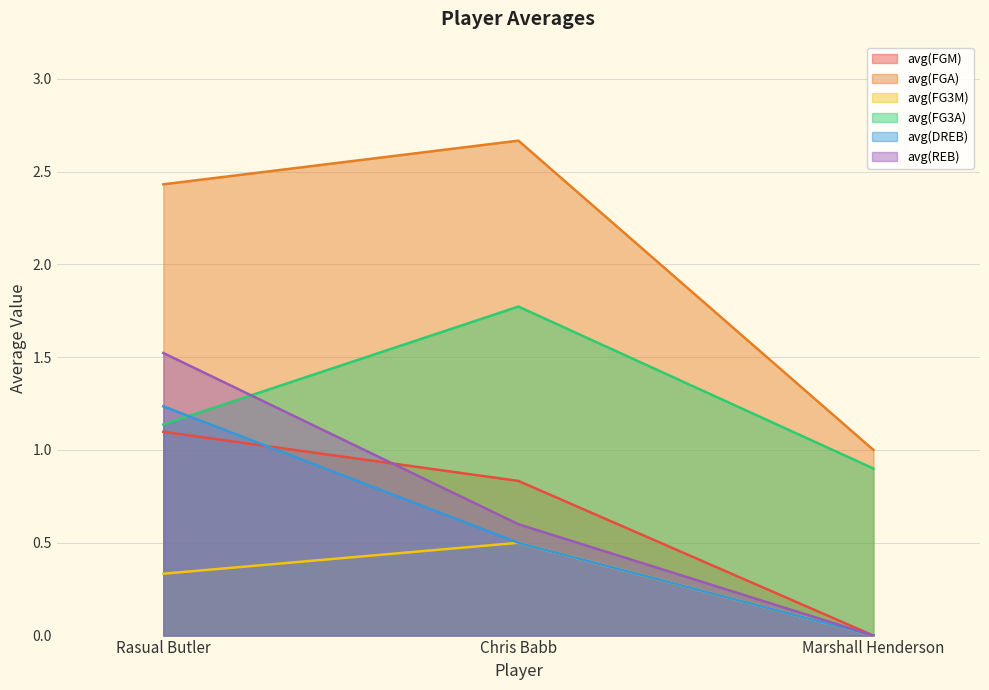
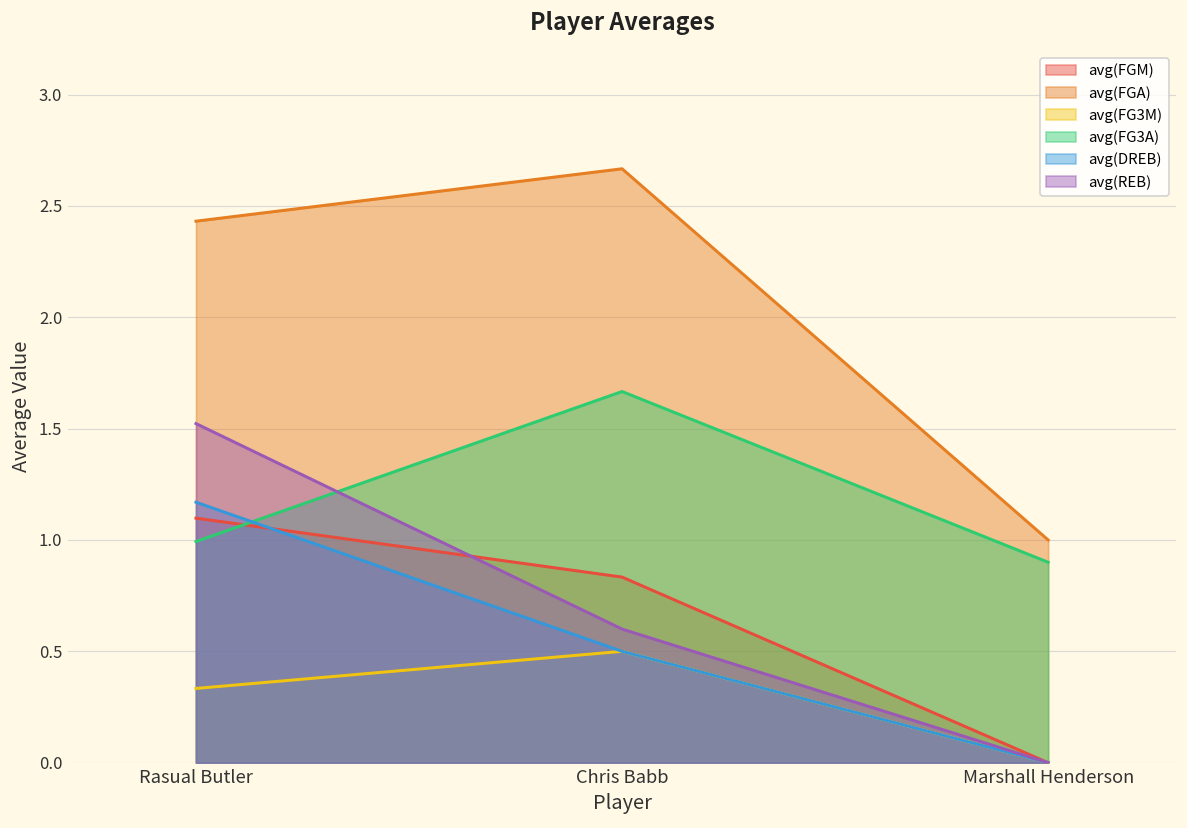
avg(FG3A), Rasual Butler: 1.14 -> 0.99
avg(DREB), Rasual Butler: 1.24 -> 1.17
avg(FG3A), Chris Babb: 1.77 -> 1.67
